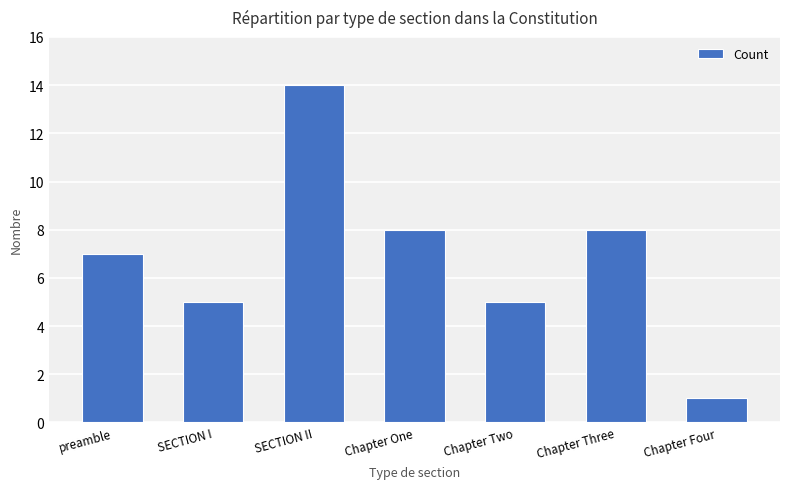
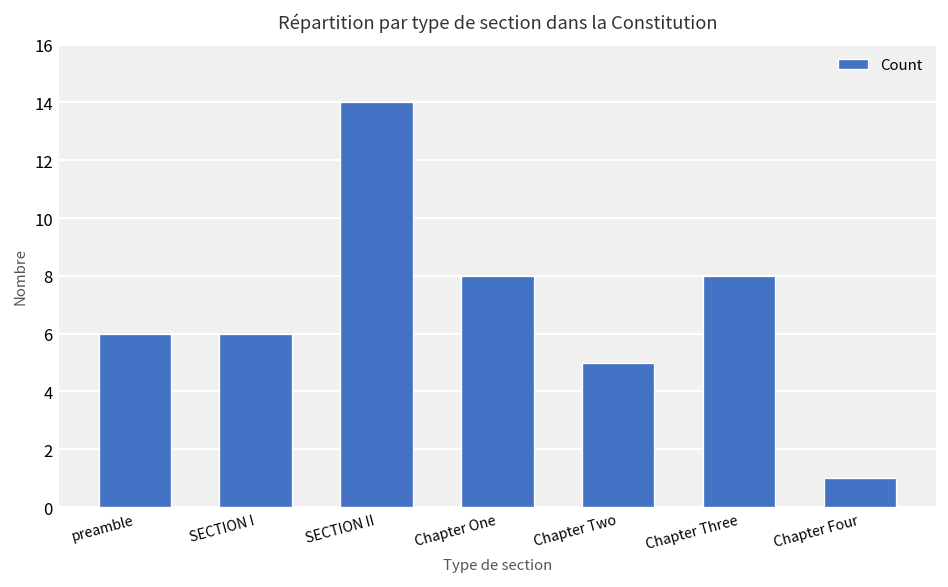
preamble: 7 -> 6
SECTION I: 5 -> 6
